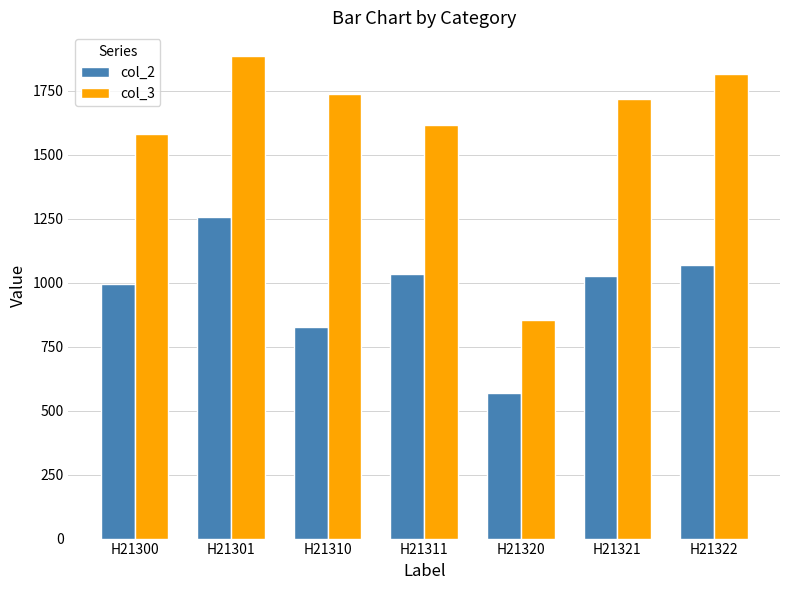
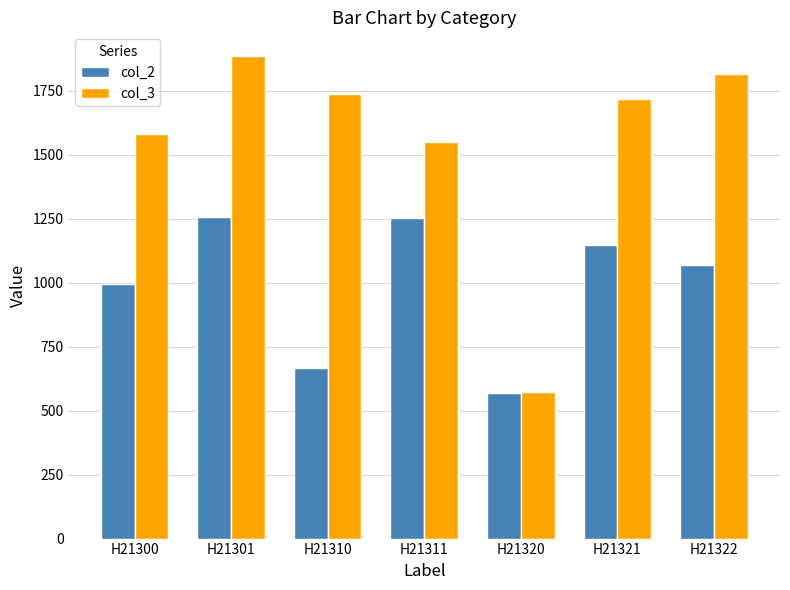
col_2, H21310: 820 -> 670
col_2, H21311: 1030 -> 1250
col_3, H21311: 1620 -> 1550
col_3, H21320: 850 -> 570
col_2, H21321: 1020 -> 1150
